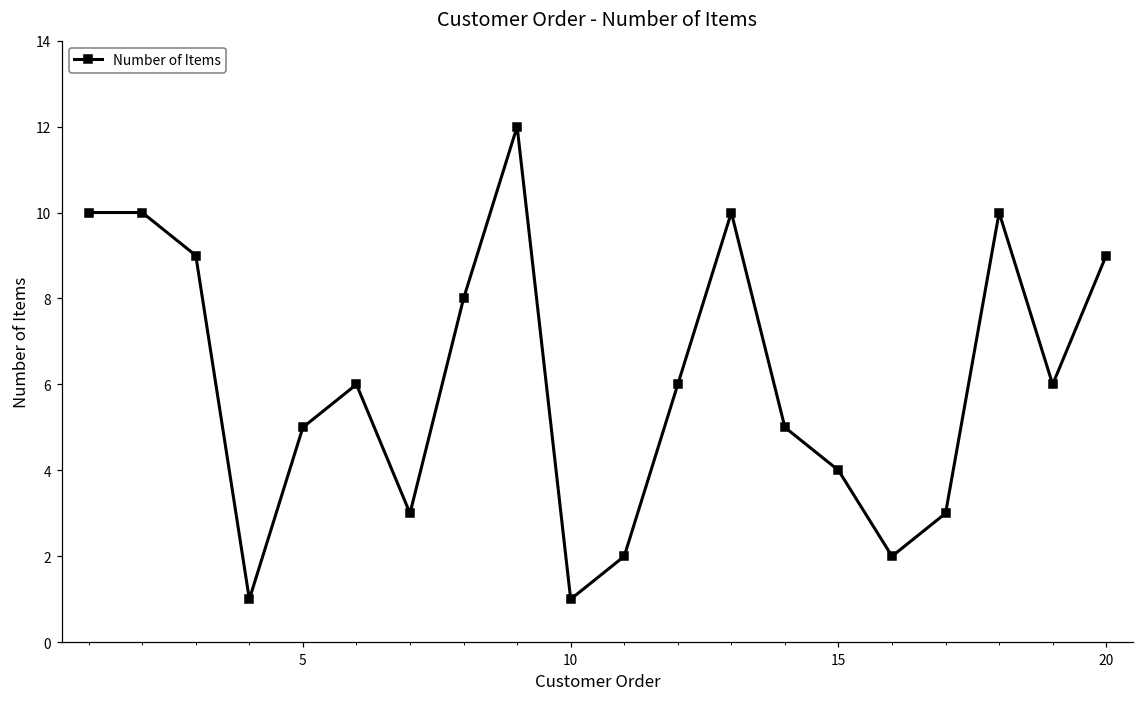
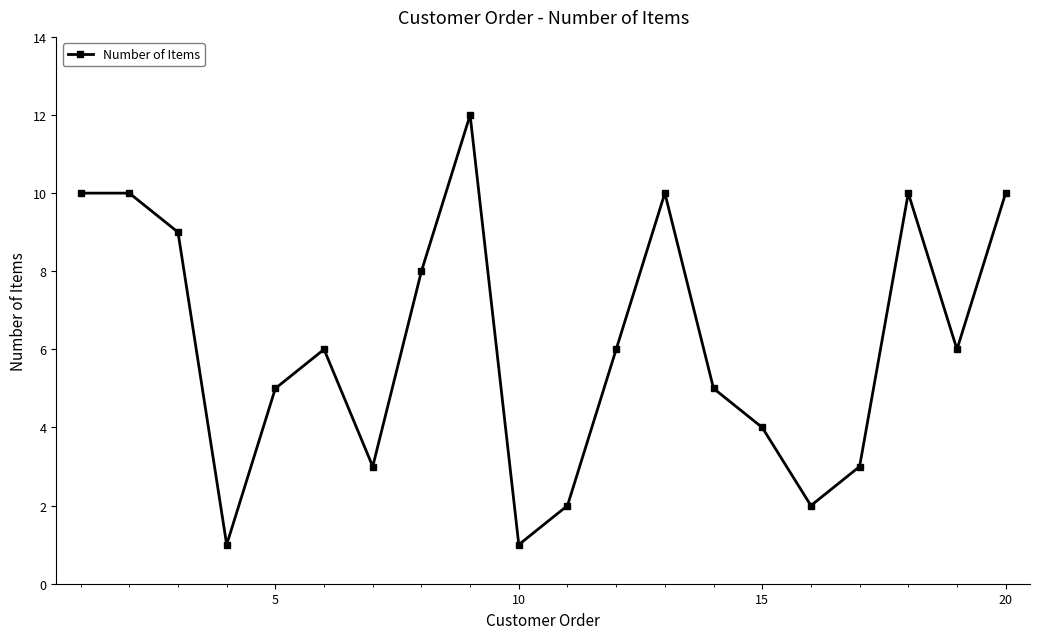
20: 9 -> 10
